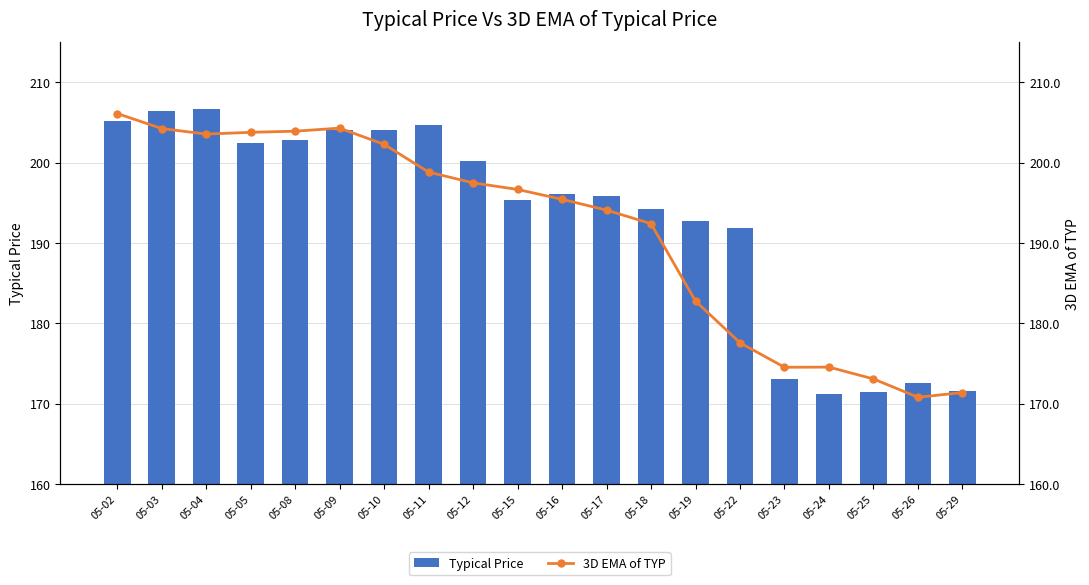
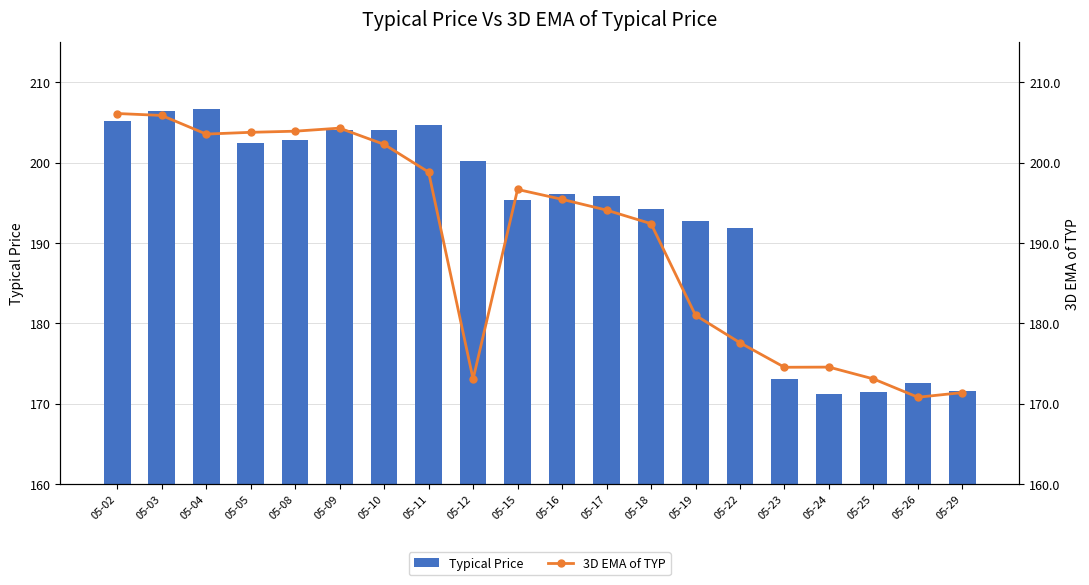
3D EMA of TYP, 05-03: 204 -> 206
3D EMA of TYP, 05-12: 197 -> 173
3D EMA of TYP, 05-19: 183 -> 181
